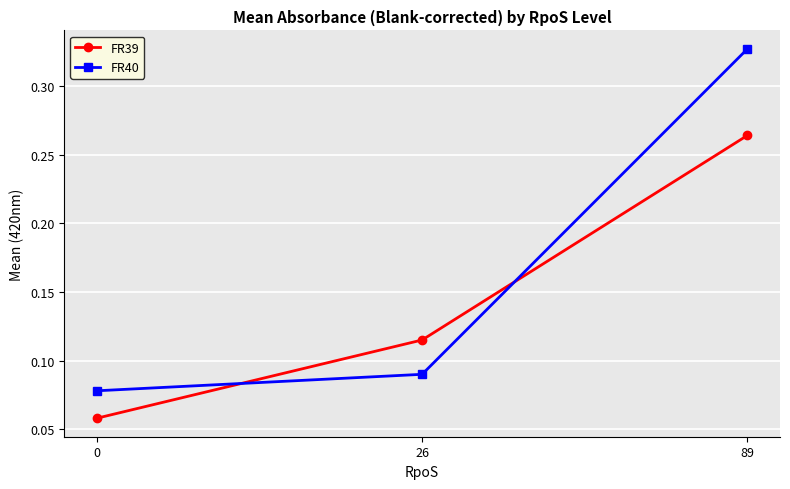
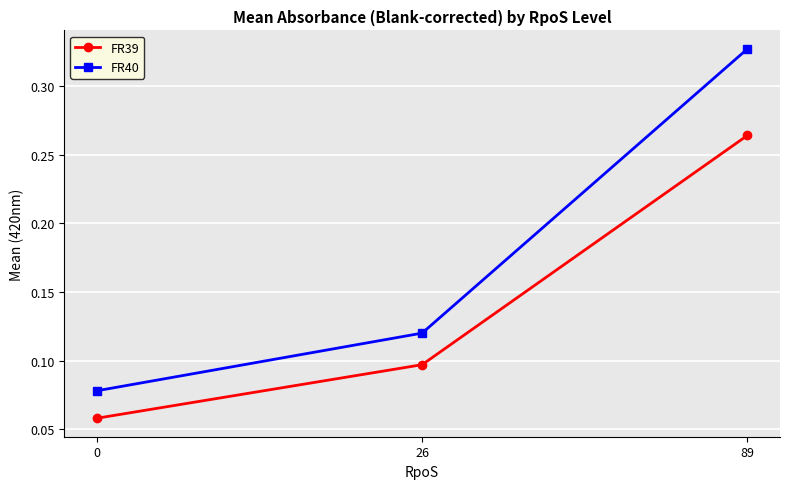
FR39, 26: 0.115 -> 0.097
FR40, 26: 0.09 -> 0.12
